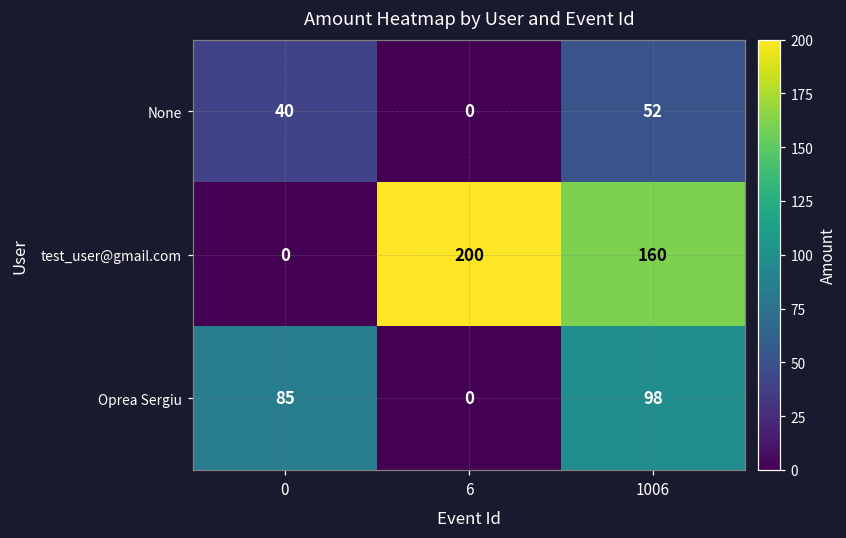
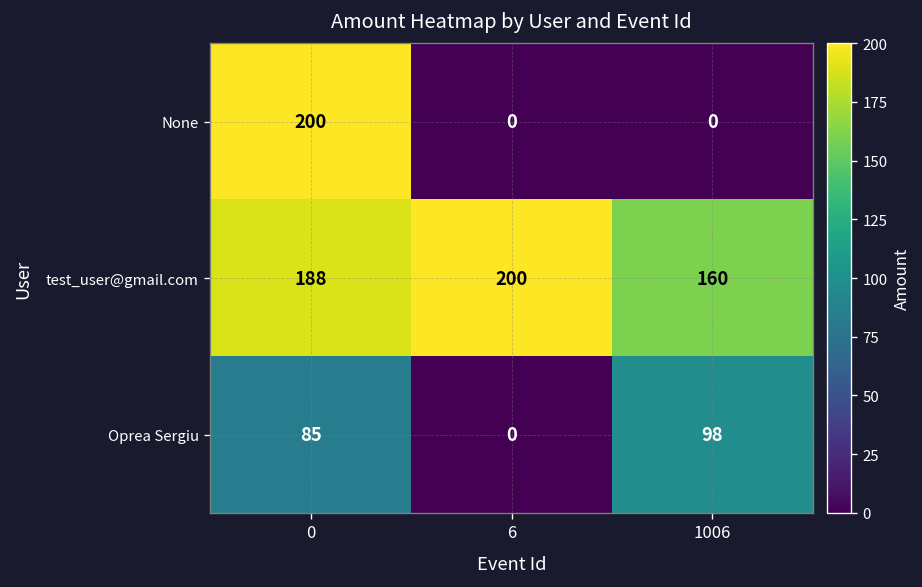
None, 0: 40 -> 200
None, 1006: 52 -> 0
test_user@gmail.com, 0: 0 -> 188
